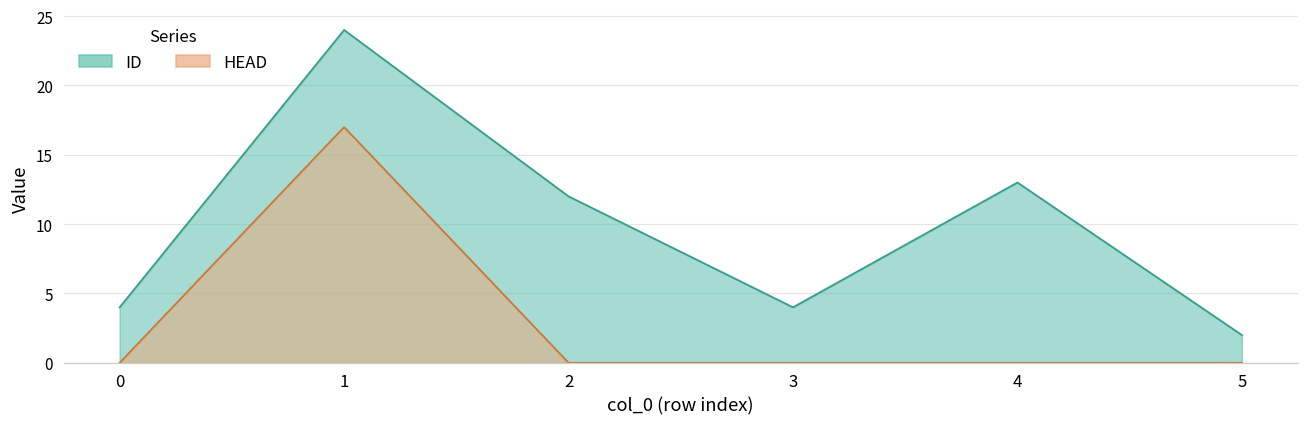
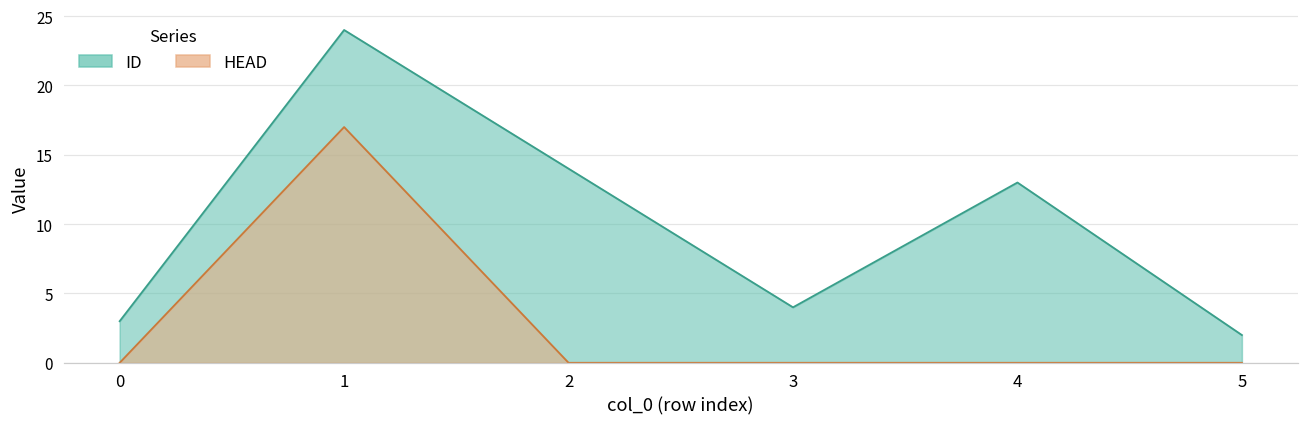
ID, 0: 4 -> 3
ID, 2: 12 -> 14
